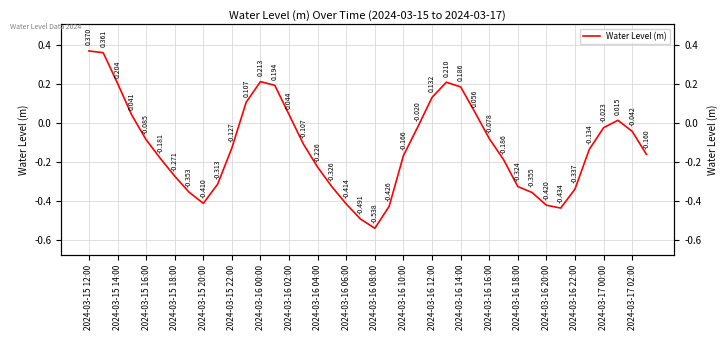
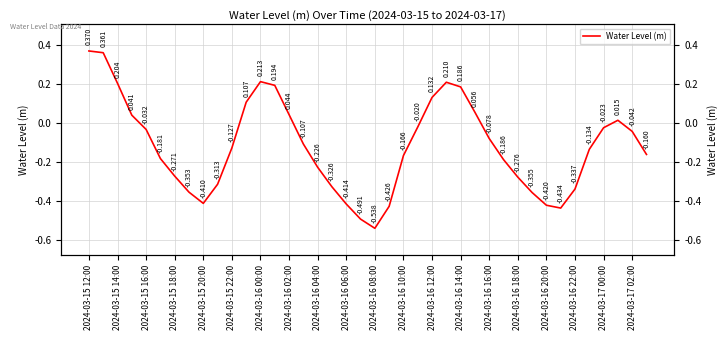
2024-03-15 16:00: -0.085 -> -0.032
2024-03-16 18:00: -0.324 -> -0.276
